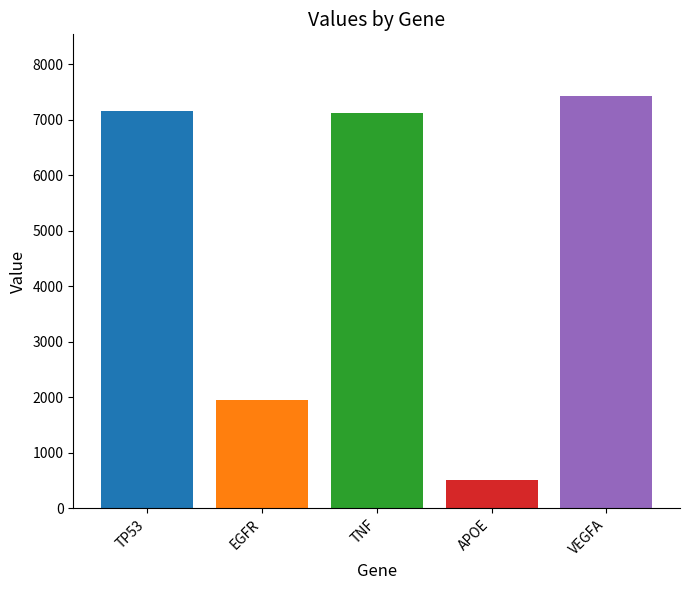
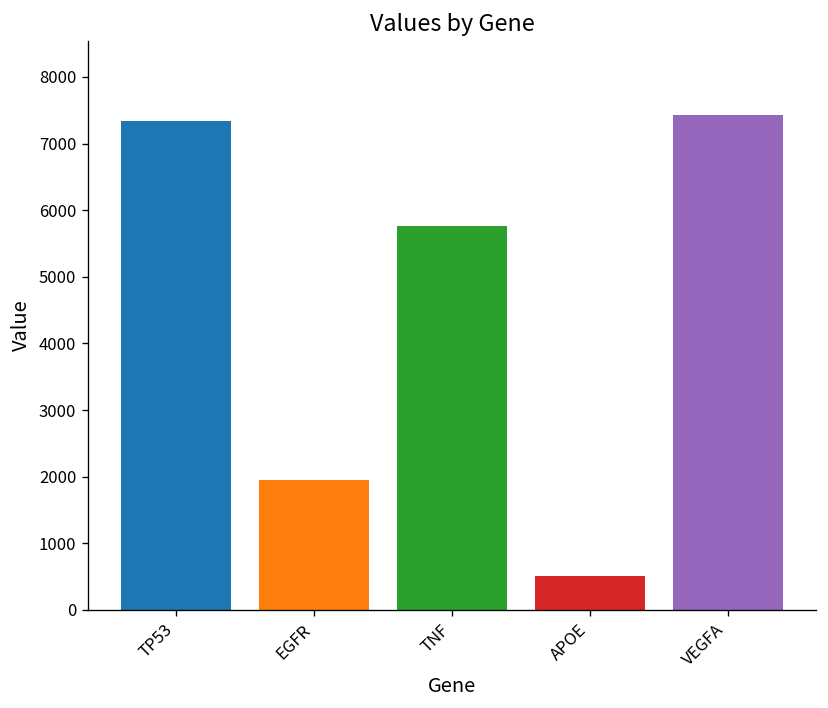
TP53: 7200 -> 7300
TNF: 7100 -> 5800
